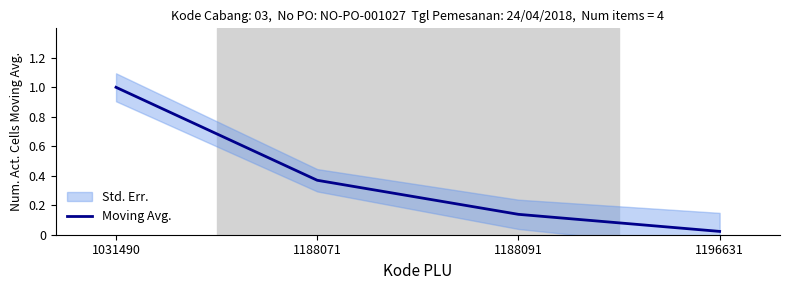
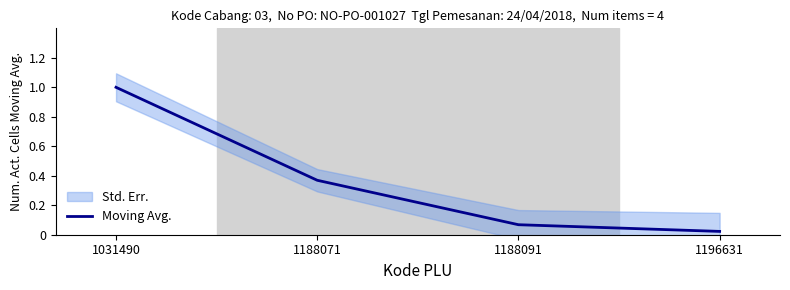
Moving Avg., 1188091: 0.14 -> 0.07
